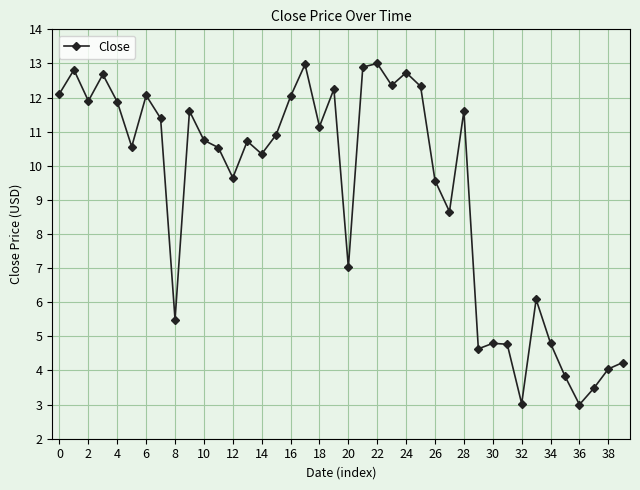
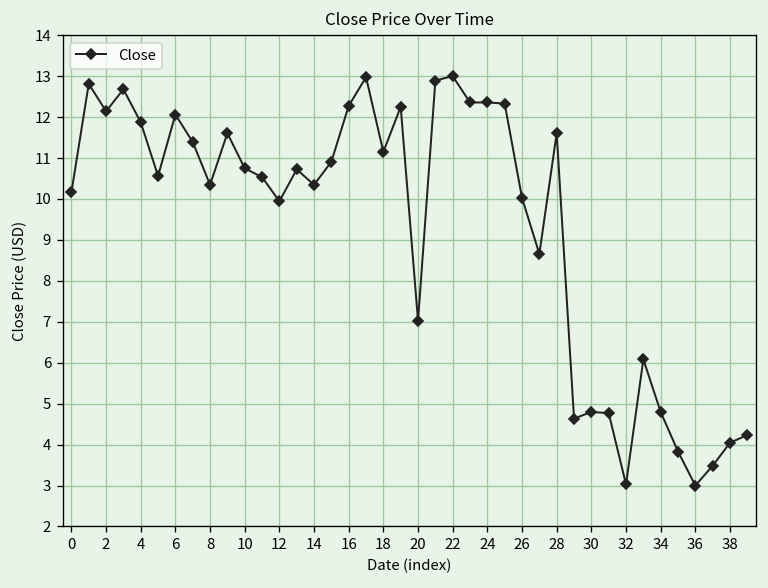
0: 12.1 -> 10.2
2: 11.9 -> 12.1
8: 5.5 -> 10.3
12: 9.6 -> 9.9
16: 12.0 -> 12.3
24: 12.7 -> 12.4
26: 9.6 -> 10.0
